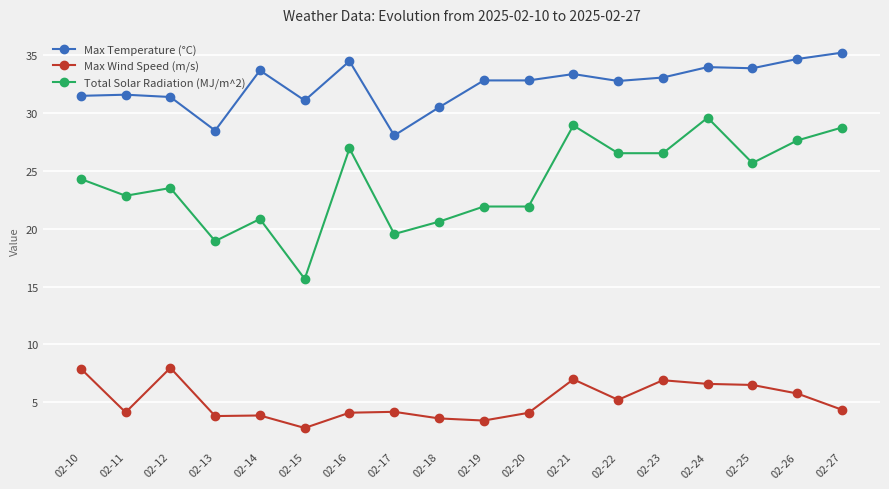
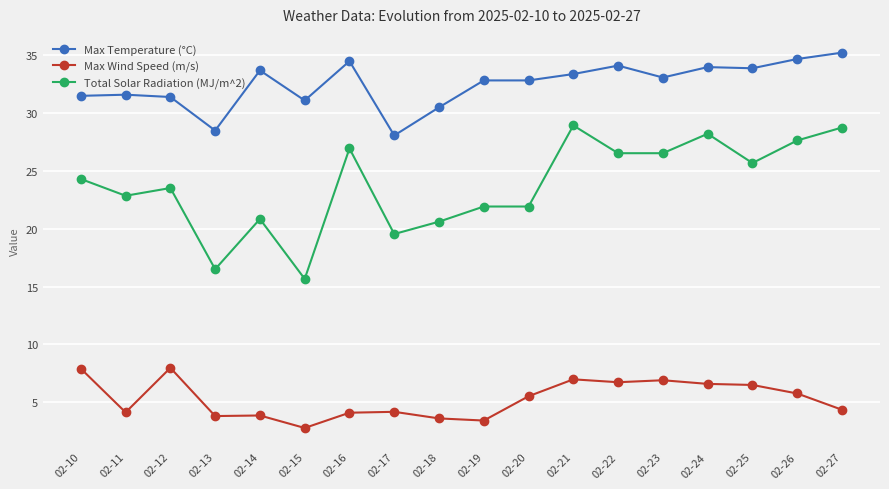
Total Solar Radiation (MJ/m^2), 02-13: 18.9 -> 16.5
Max Wind Speed (m/s), 02-20: 4.1 -> 5.5
Max Temperature (°C), 02-22: 32.8 -> 34.1
Max Wind Speed (m/s), 02-22: 5.2 -> 6.7
Total Solar Radiation (MJ/m^2), 02-24: 29.6 -> 28.2
